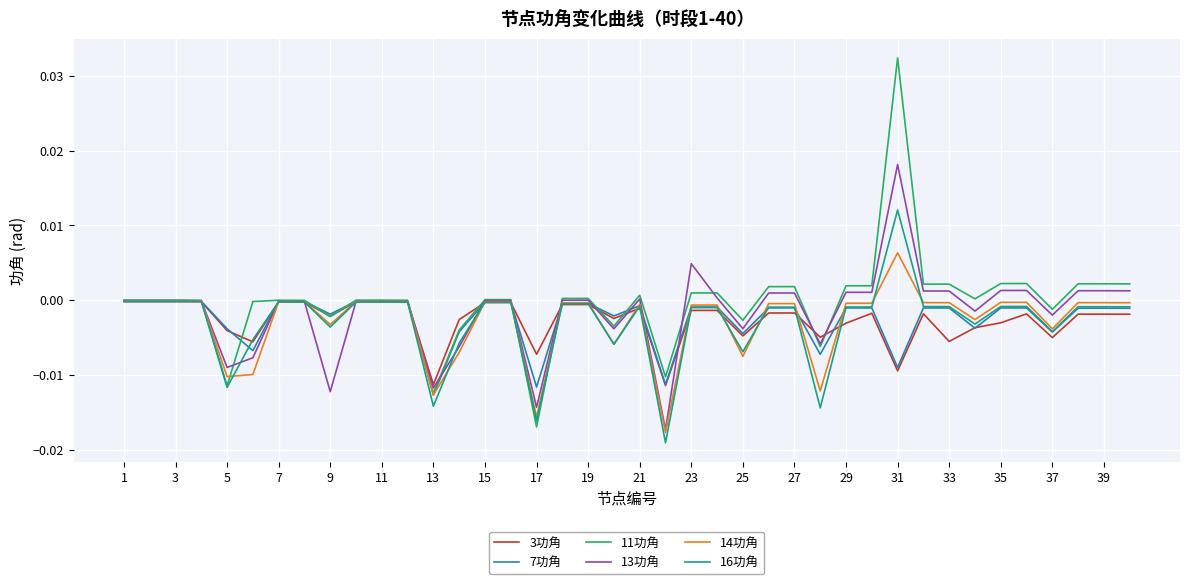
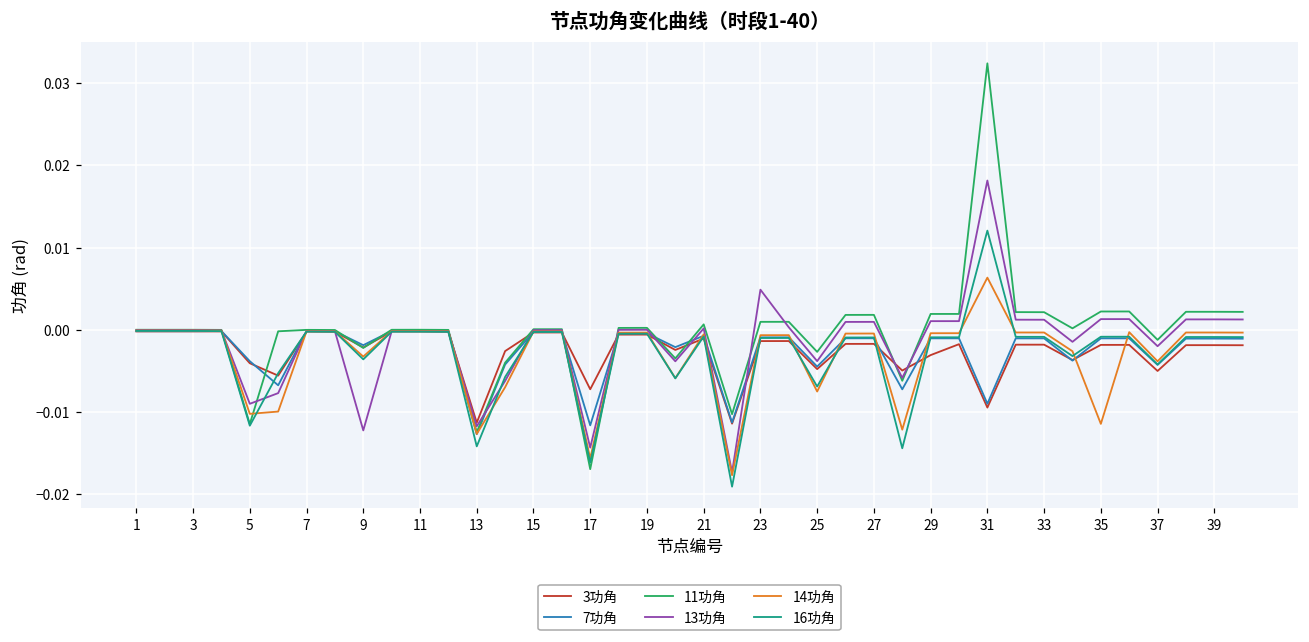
3功角, 33: -0.006 -> -0.002
3功角, 35: -0.003 -> -0.002
14功角, 35: 0.000 -> -0.011
